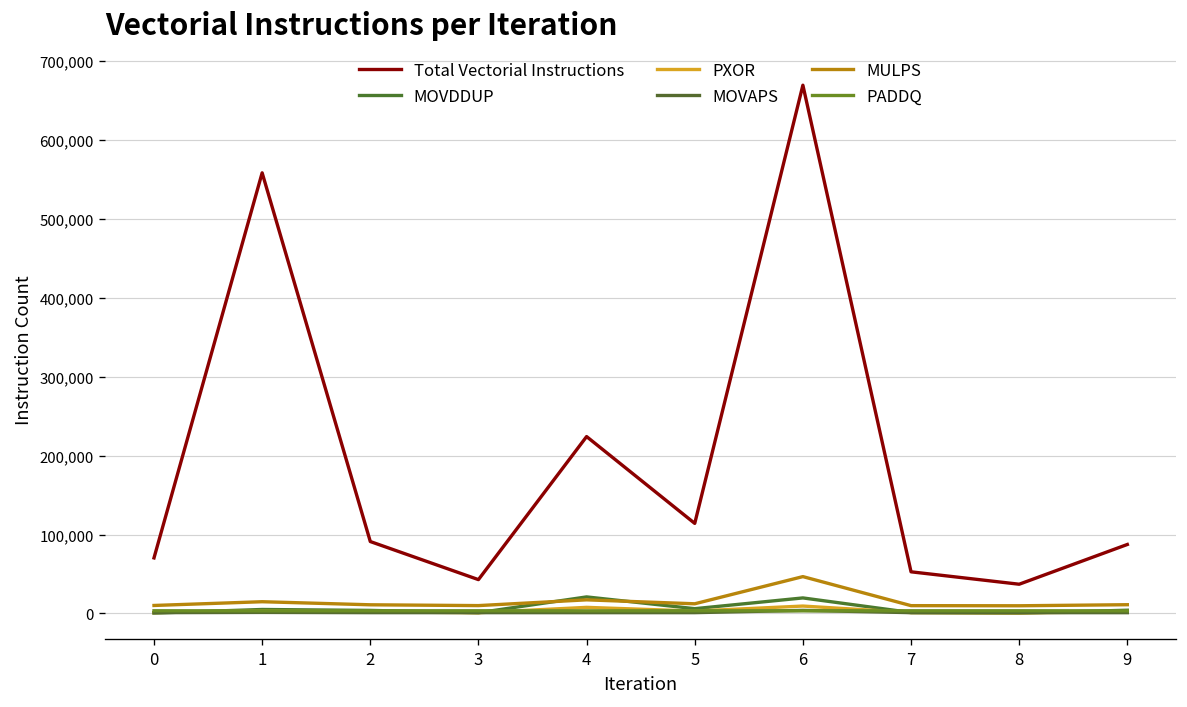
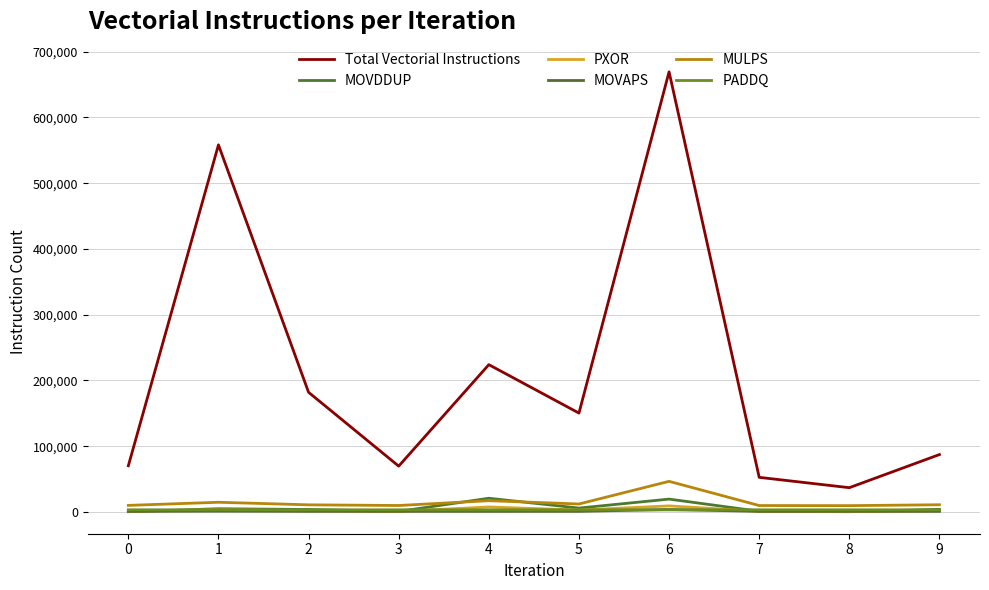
Total Vectorial Instructions, 2: 90,000 -> 180,000
Total Vectorial Instructions, 3: 40,000 -> 70,000
Total Vectorial Instructions, 5: 110,000 -> 150,000
